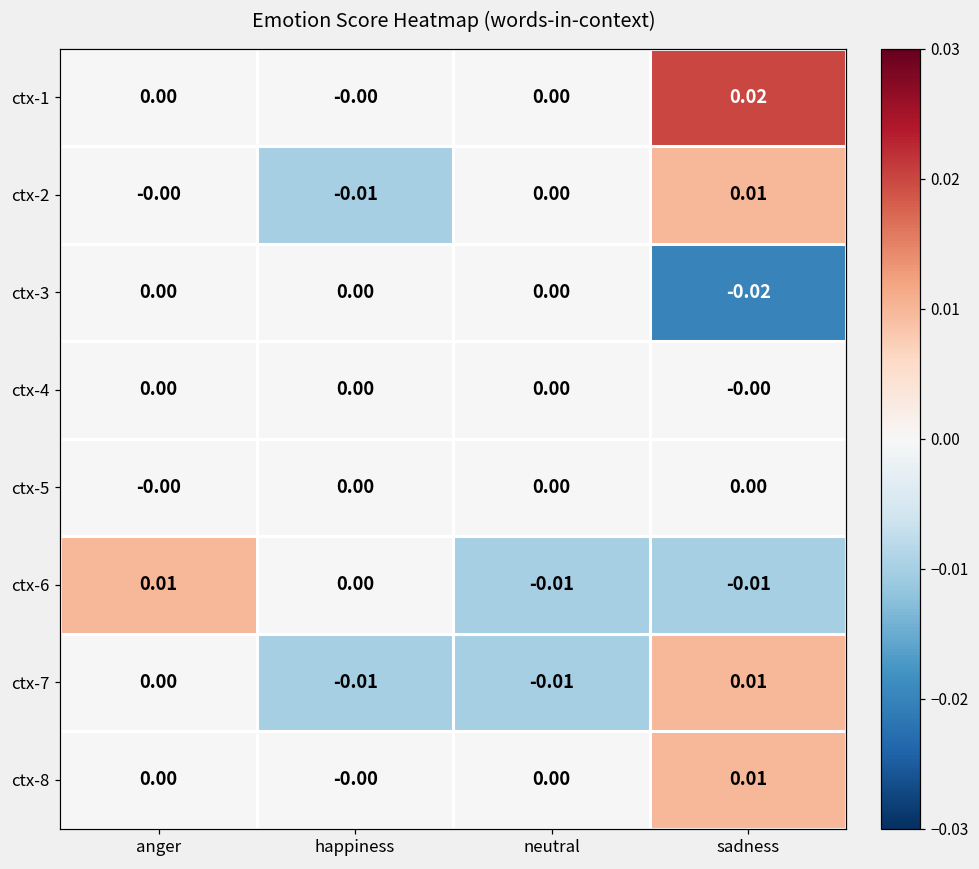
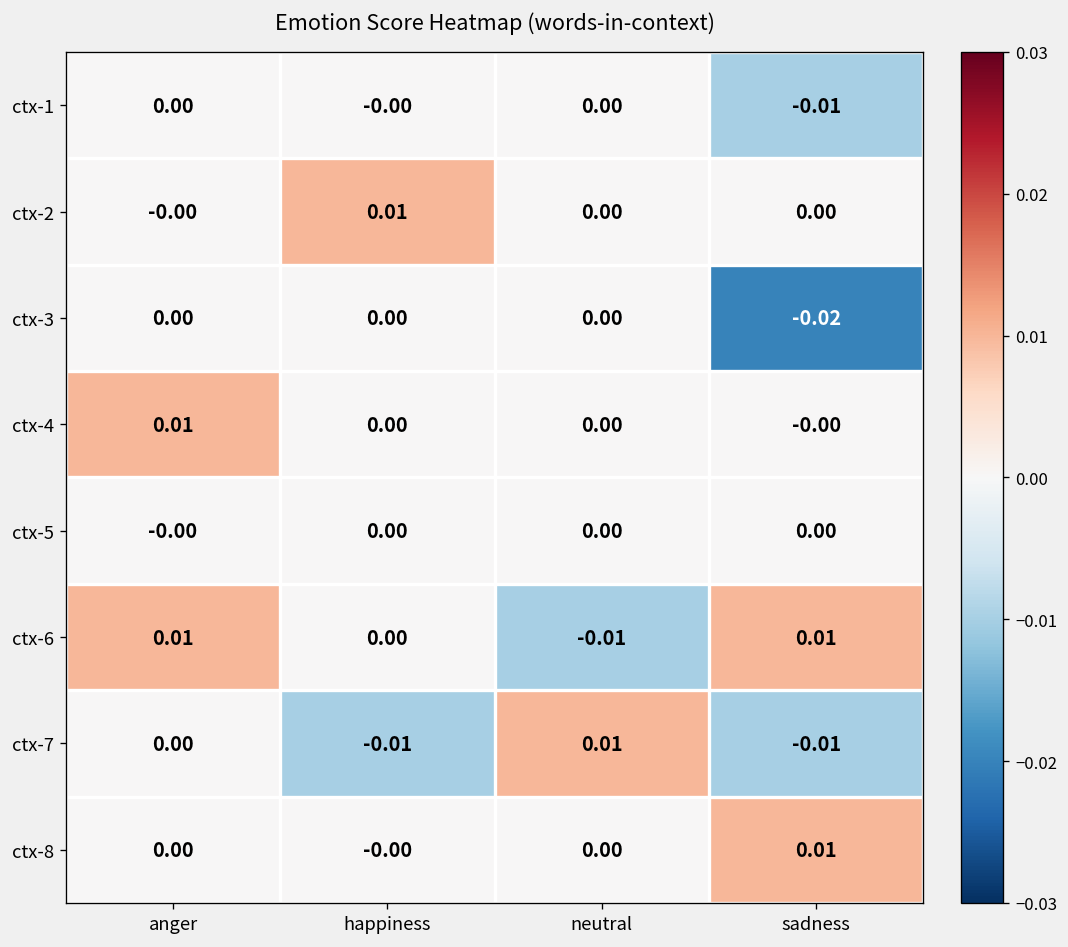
ctx-1, sadness: 0.02 -> -0.01
ctx-2, happiness: -0.01 -> 0.01
ctx-2, sadness: 0.01 -> 0.00
ctx-4, anger: 0.00 -> 0.01
ctx-6, sadness: -0.01 -> 0.01
ctx-7, neutral: -0.01 -> 0.01
ctx-7, sadness: 0.01 -> -0.01
